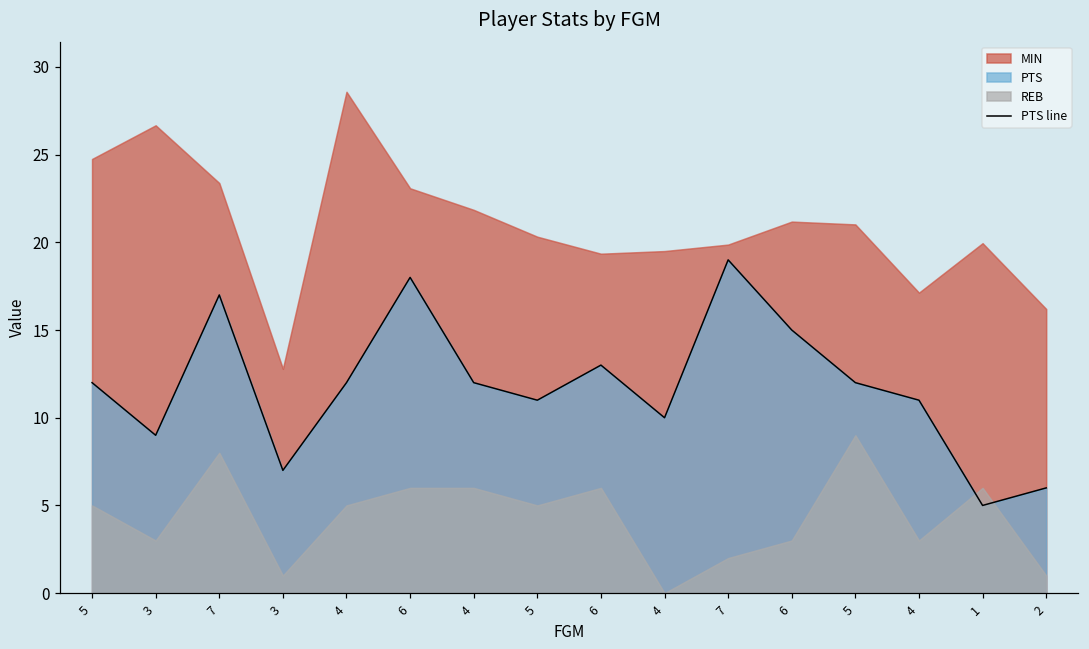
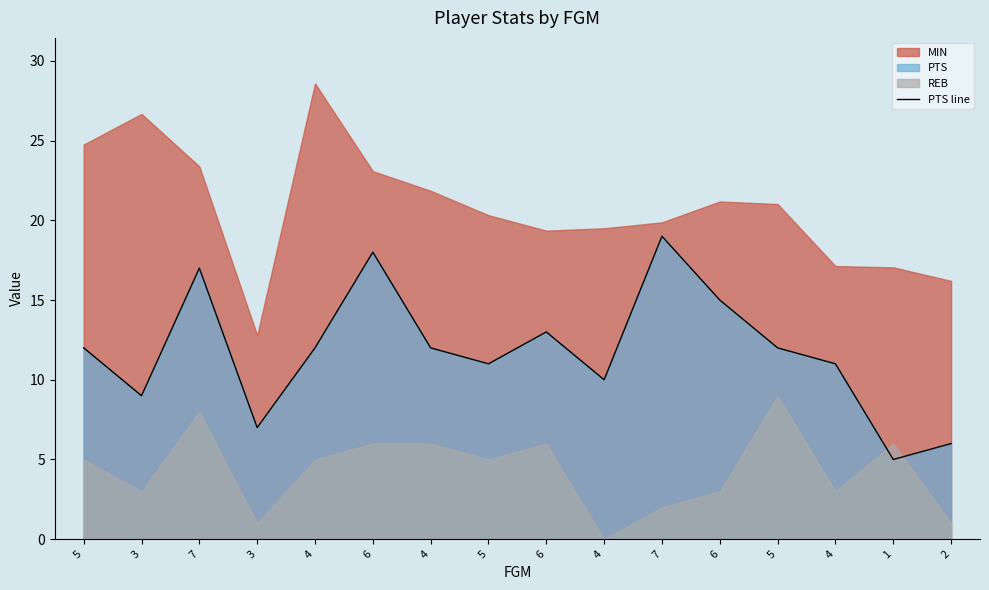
MIN, 1: 20.0 -> 17.1
